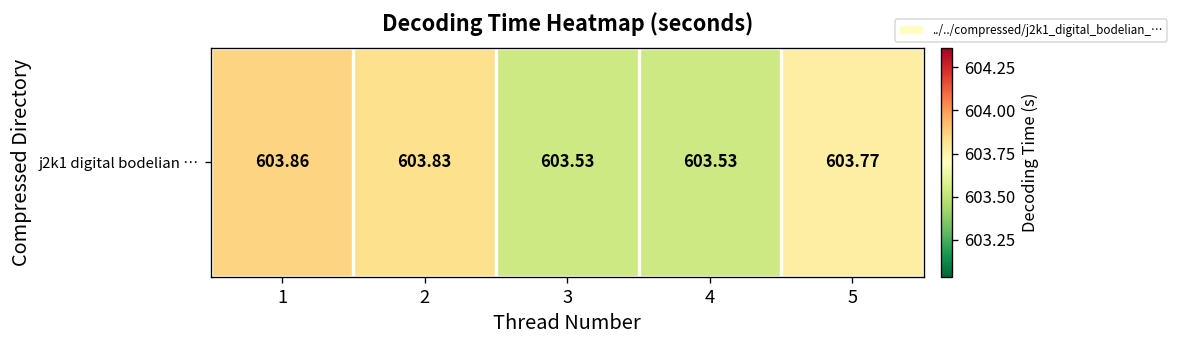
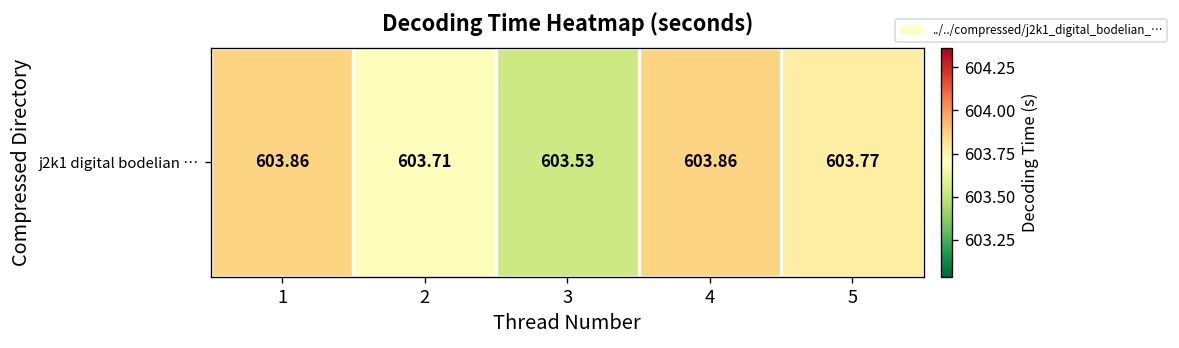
j2k1 digital bodelian …, 2: 603.83 -> 603.71
j2k1 digital bodelian …, 4: 603.53 -> 603.86
